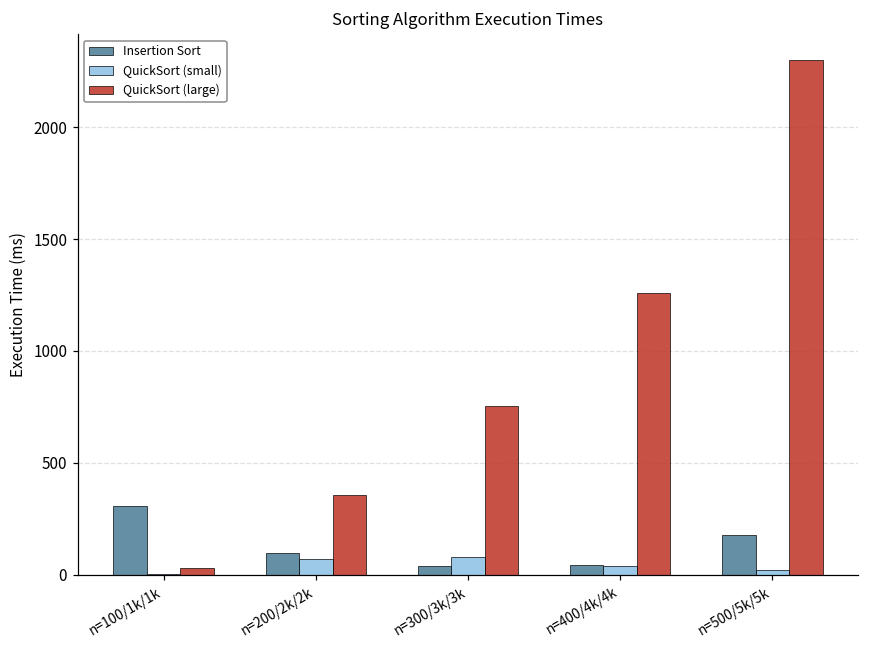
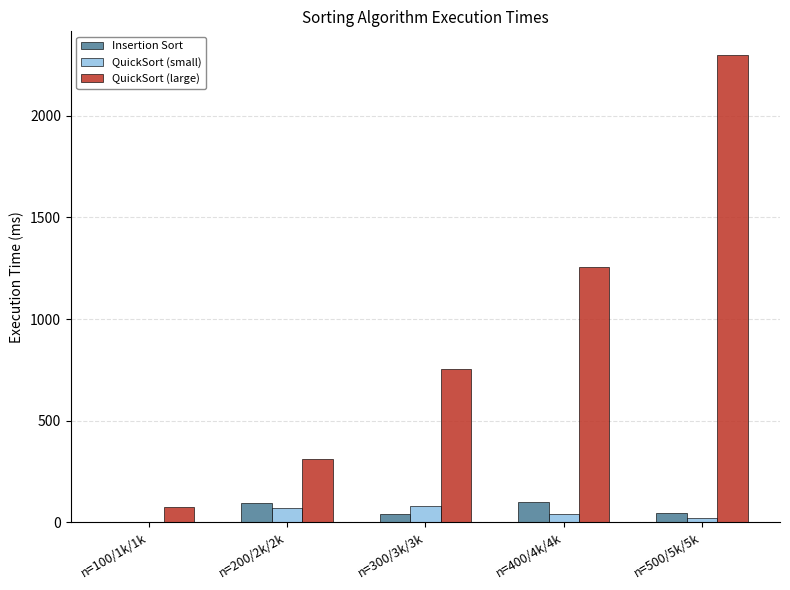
Insertion Sort, n=100/1k/1k: 310 -> 0
QuickSort (large), n=100/1k/1k: 30 -> 80
QuickSort (large), n=200/2k/2k: 360 -> 310
Insertion Sort, n=400/4k/4k: 40 -> 100
Insertion Sort, n=500/5k/5k: 180 -> 50
